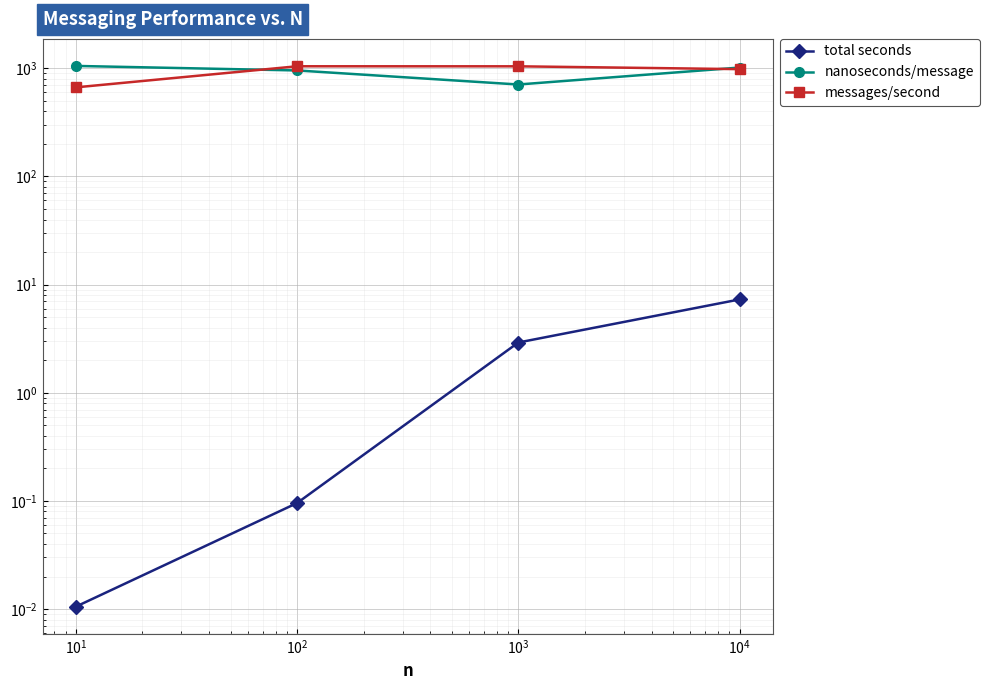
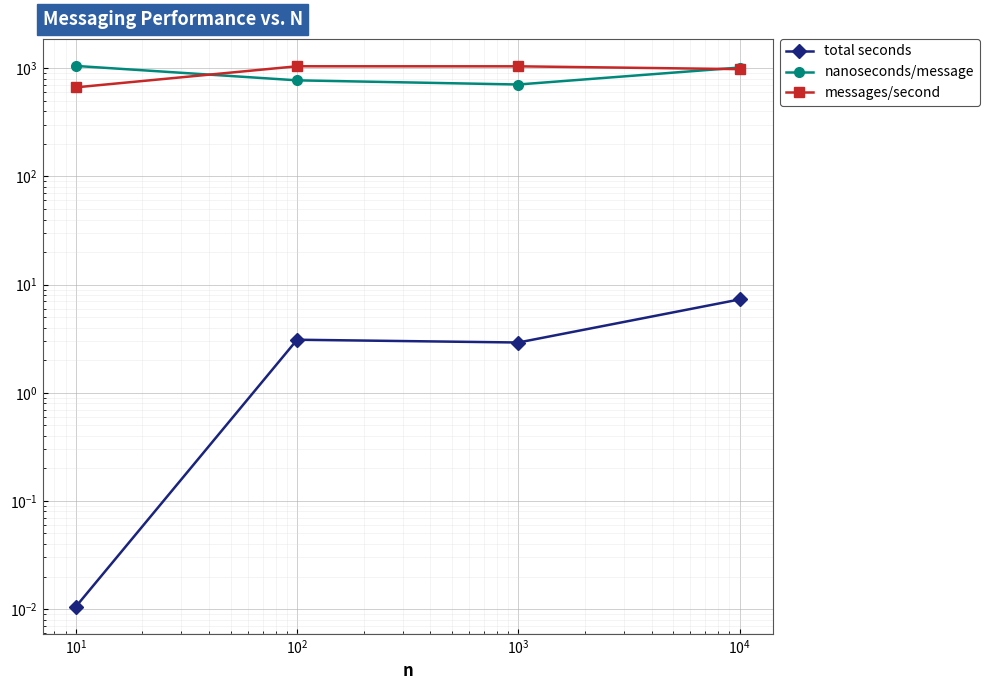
total seconds, 10^2: 0.10 -> 3.1
nanoseconds/message, 10^2: 1000 -> 800
